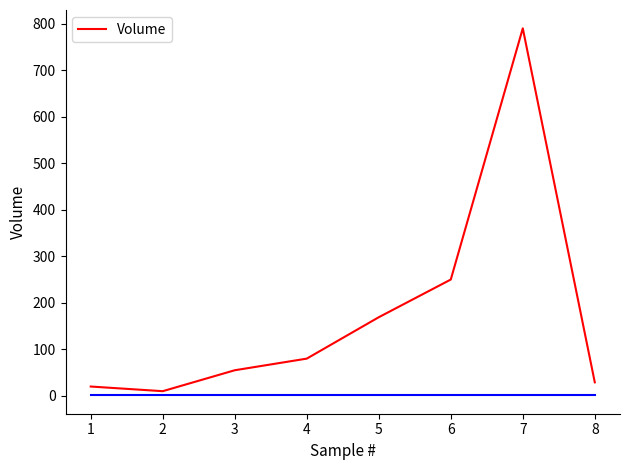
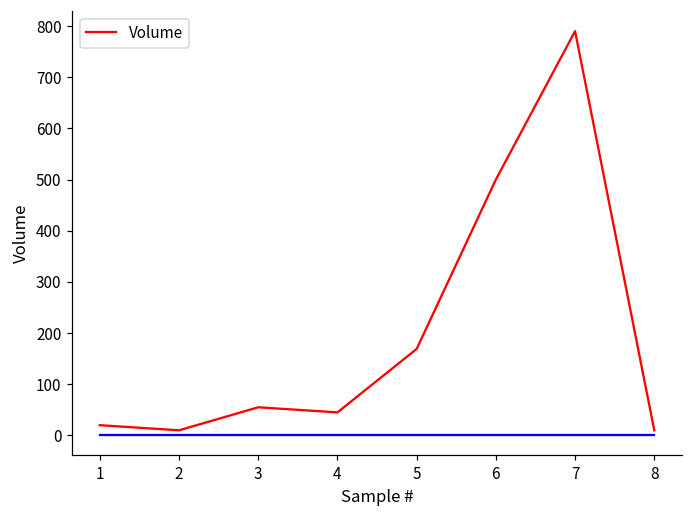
Volume, 4: 80 -> 50
Volume, 6: 250 -> 500
Volume, 8: 30 -> 10
